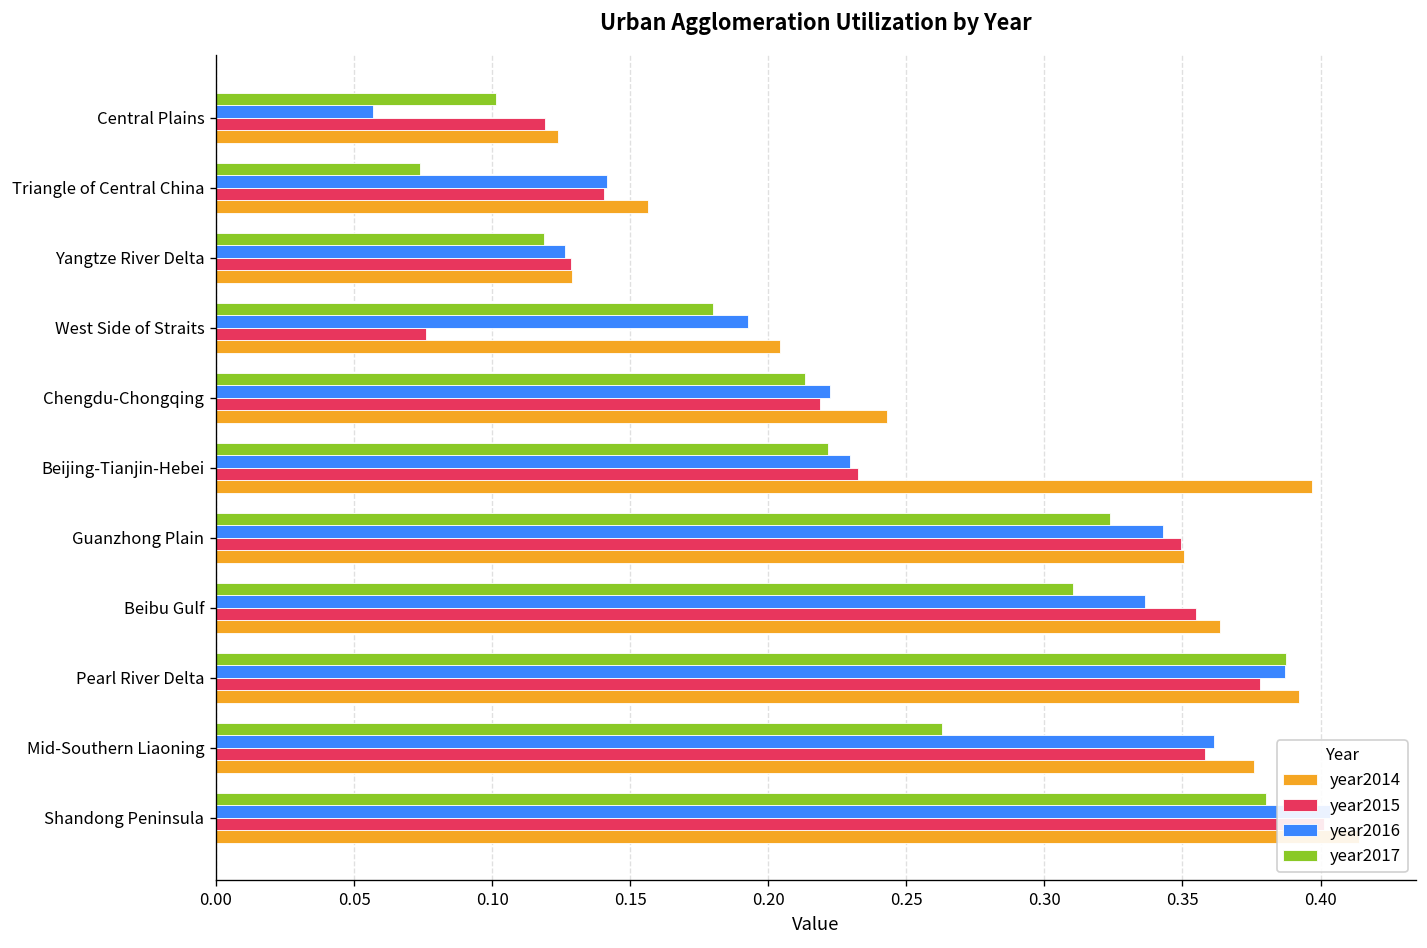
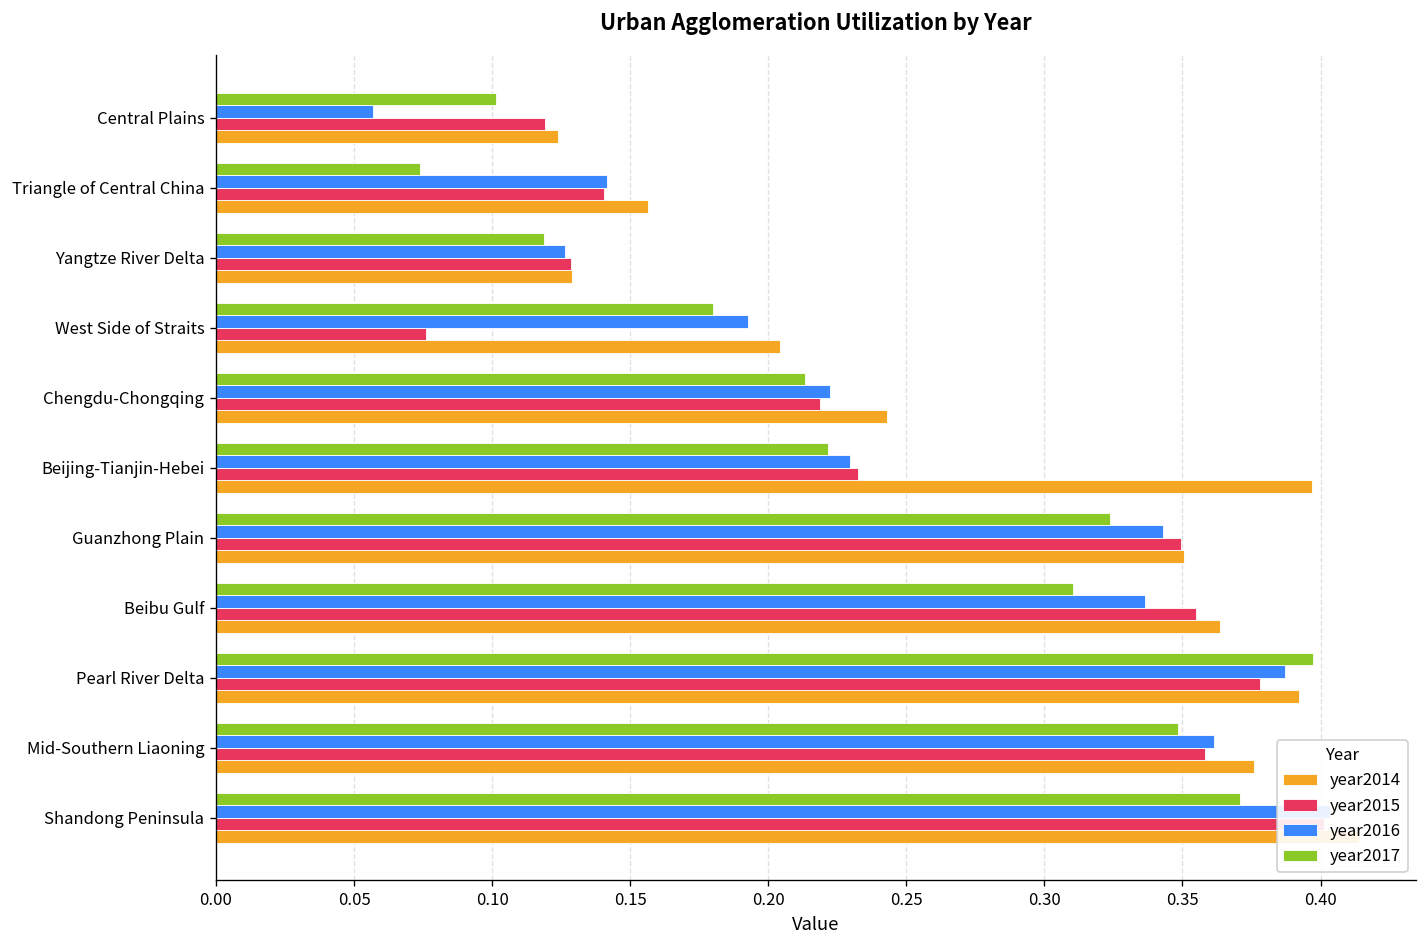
year2017, Pearl River Delta: 0.388 -> 0.397
year2017, Mid-Southern Liaoning: 0.263 -> 0.348
year2017, Shandong Peninsula: 0.380 -> 0.371
